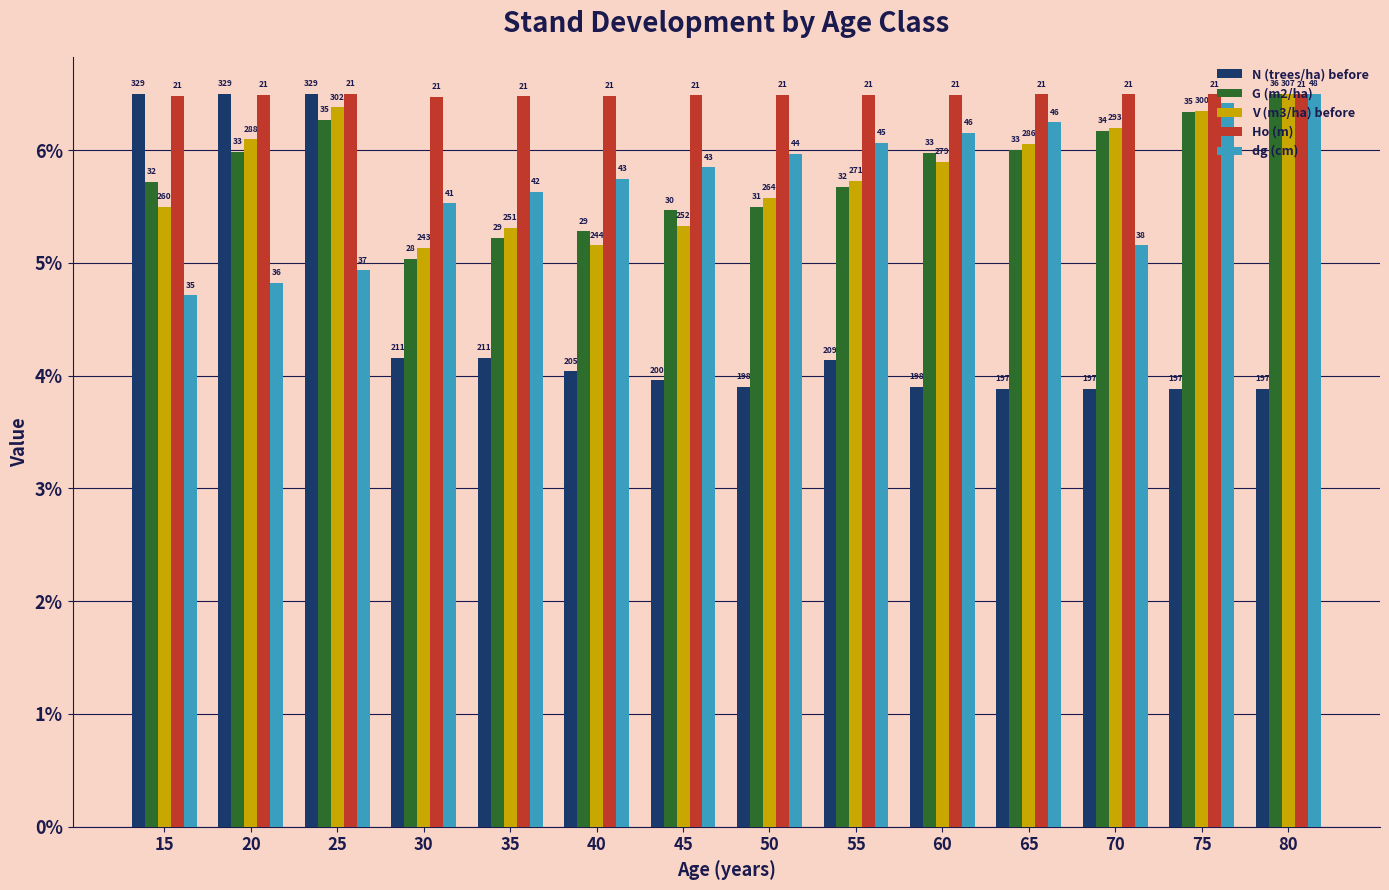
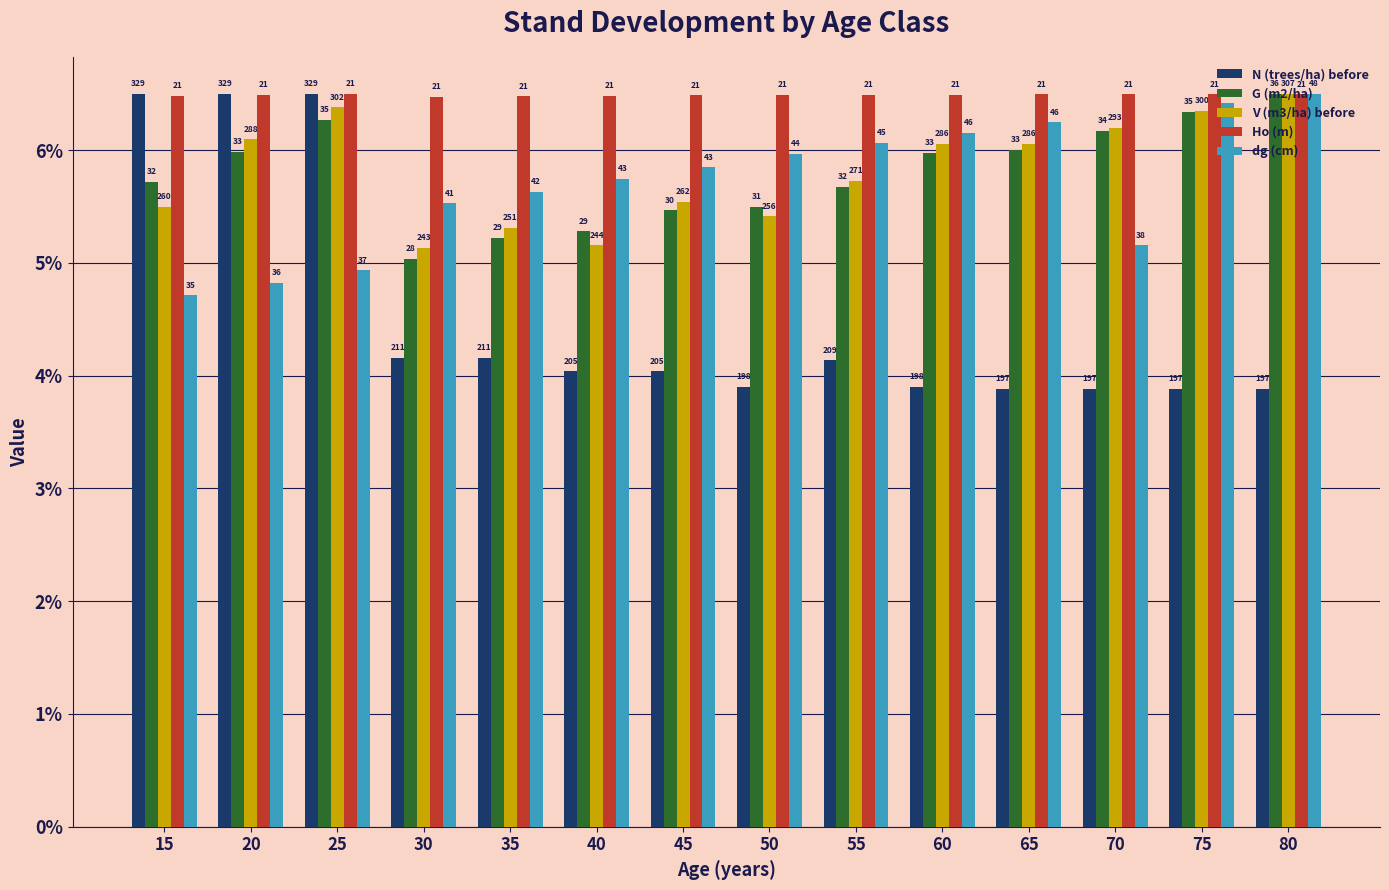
N (trees/ha) before, 45: 200 -> 205
V (m3/ha) before, 45: 252 -> 262
V (m3/ha) before, 50: 264 -> 256
V (m3/ha) before, 60: 279 -> 286
